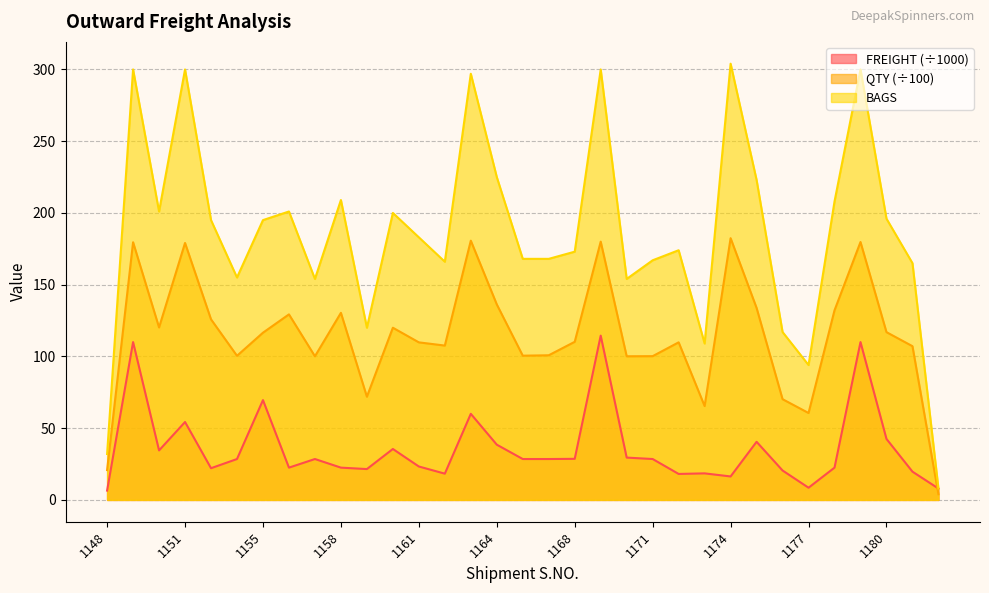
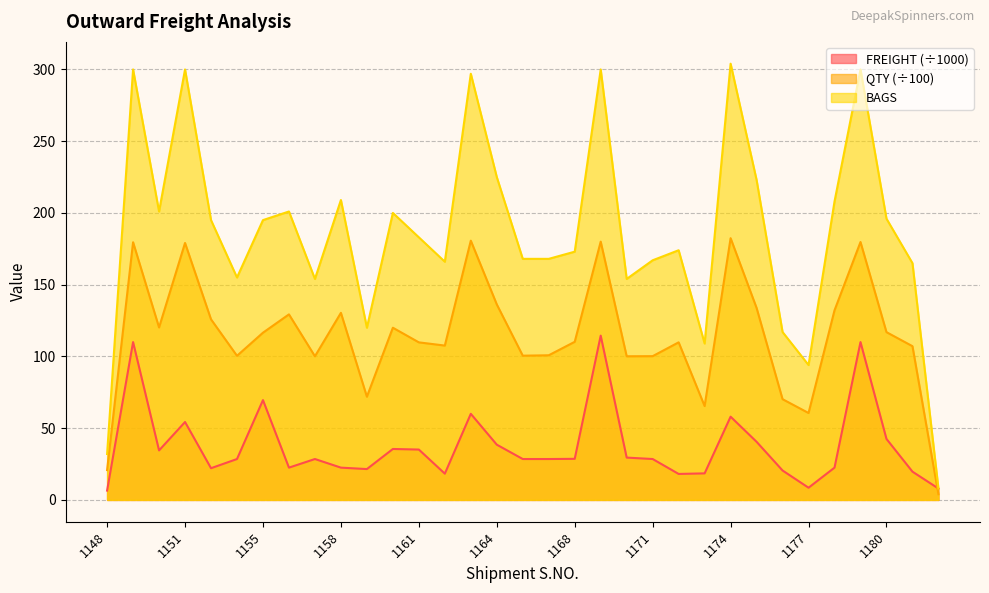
FREIGHT (÷1000), 1161: 23 -> 35
FREIGHT (÷1000), 1174: 16 -> 58
